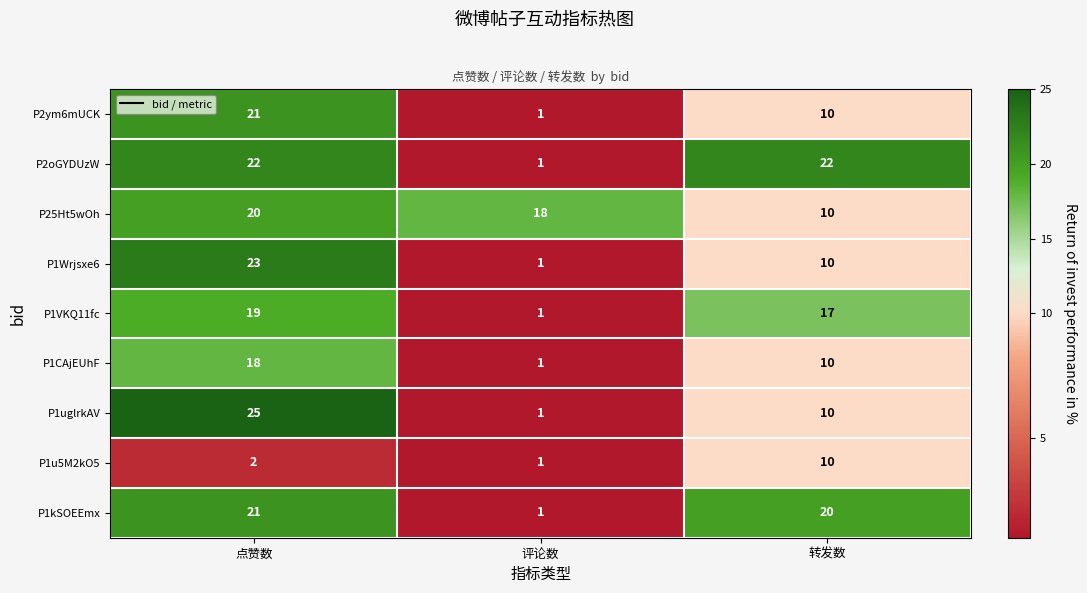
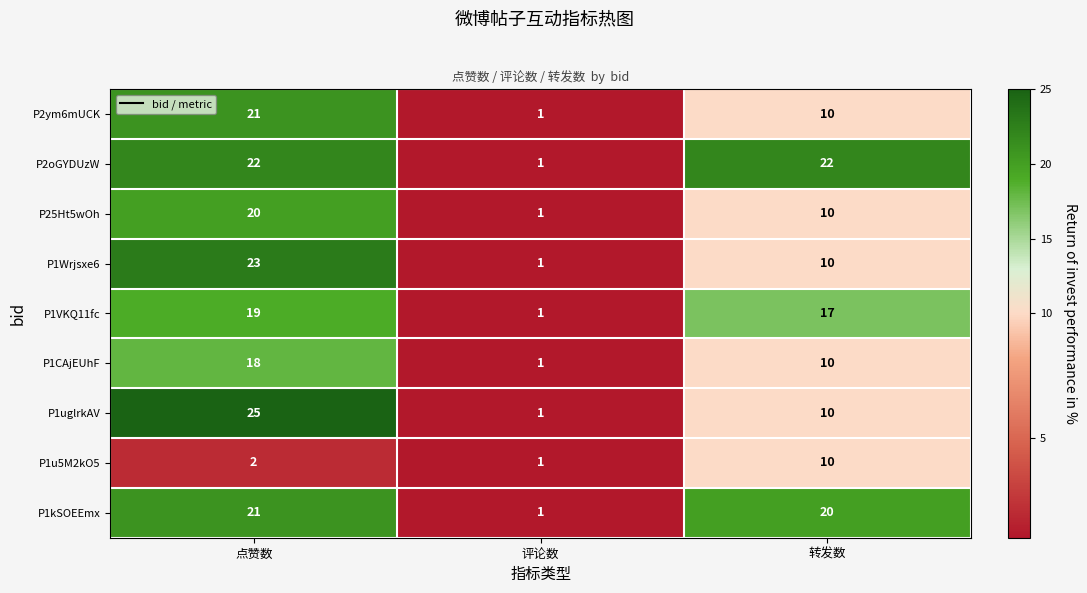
P25Ht5wOh, 评论数: 18 -> 1
